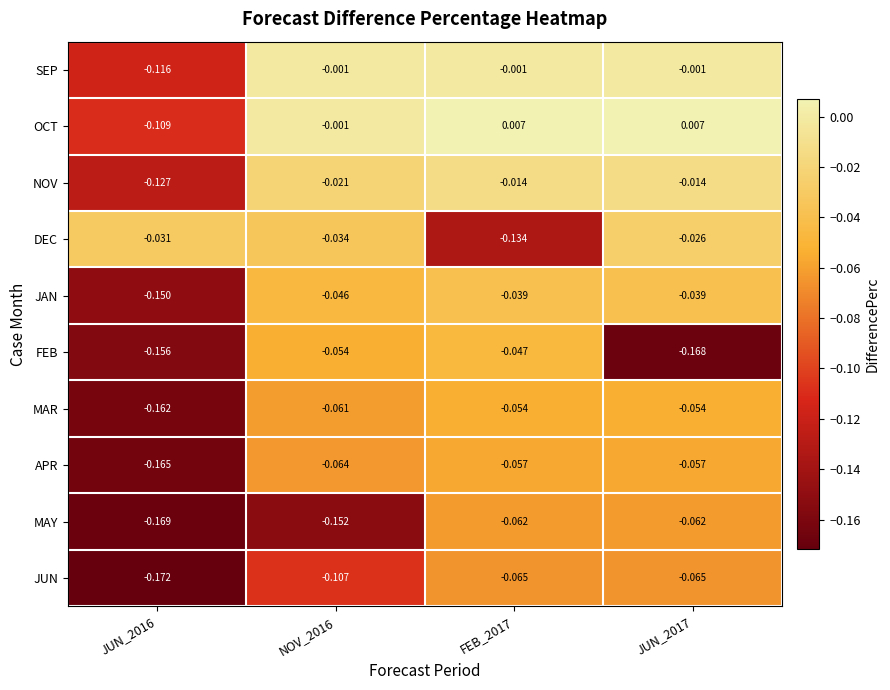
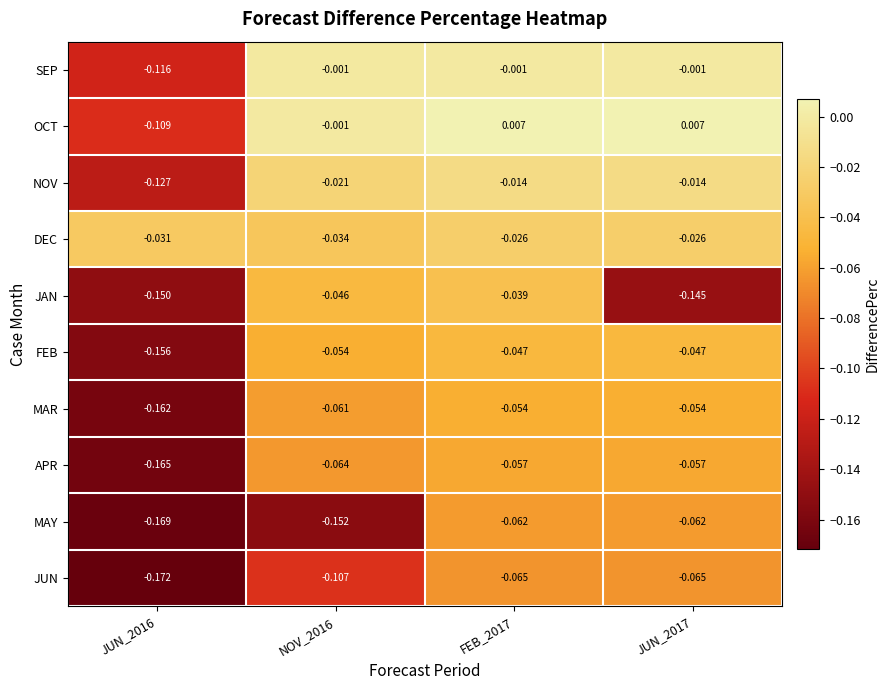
DEC, FEB_2017: -0.134 -> -0.026
JAN, JUN_2017: -0.039 -> -0.145
FEB, JUN_2017: -0.168 -> -0.047
